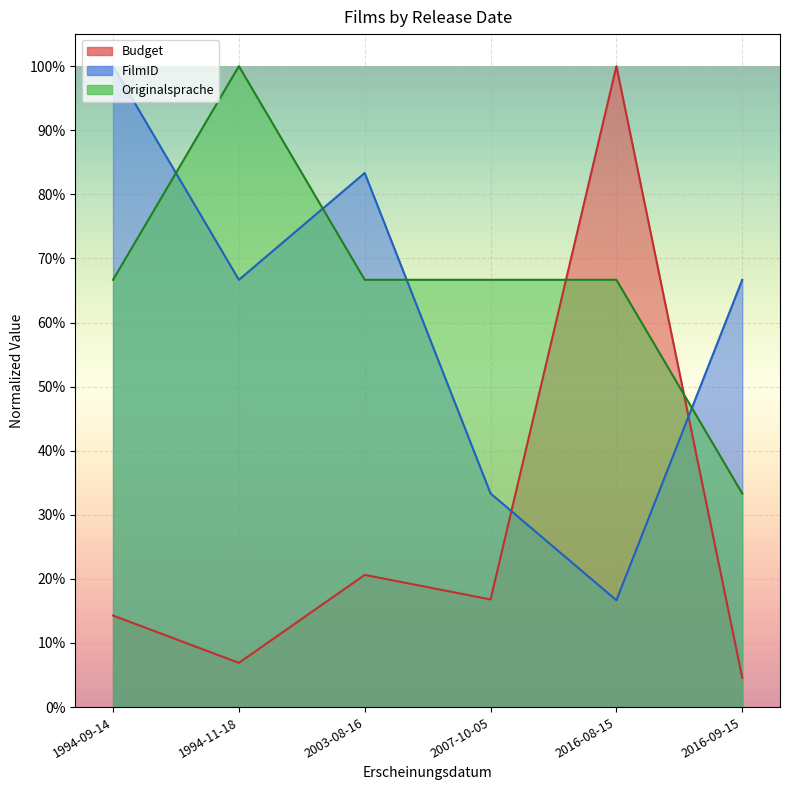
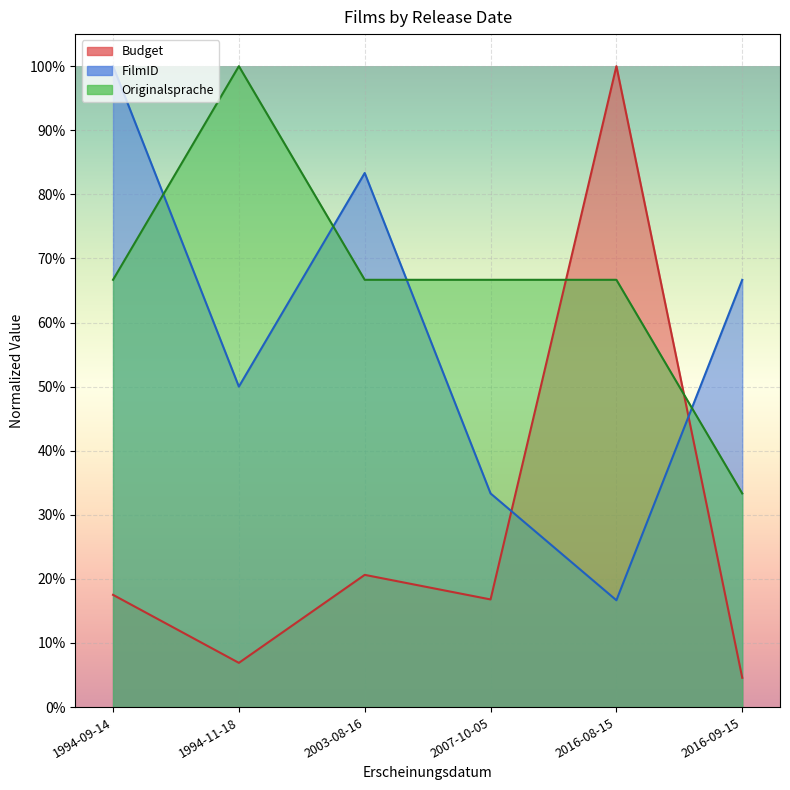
Budget, 1994-09-14: 14% -> 18%
FilmID, 1994-11-18: 67% -> 50%
